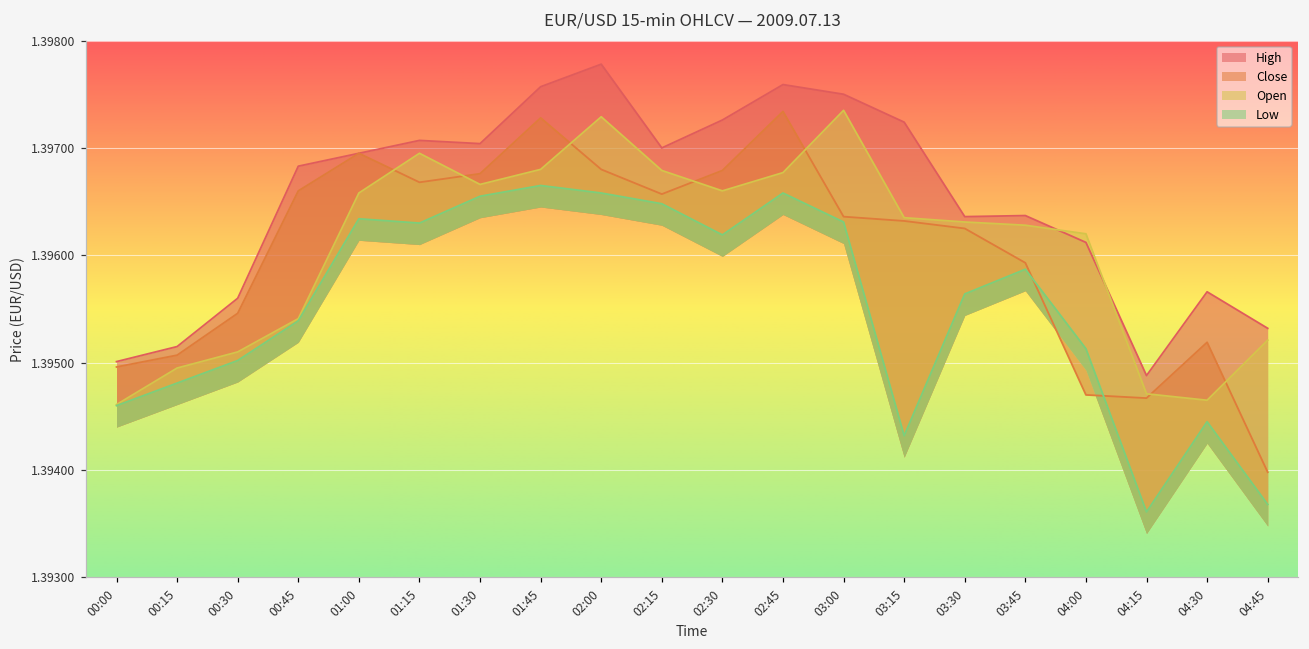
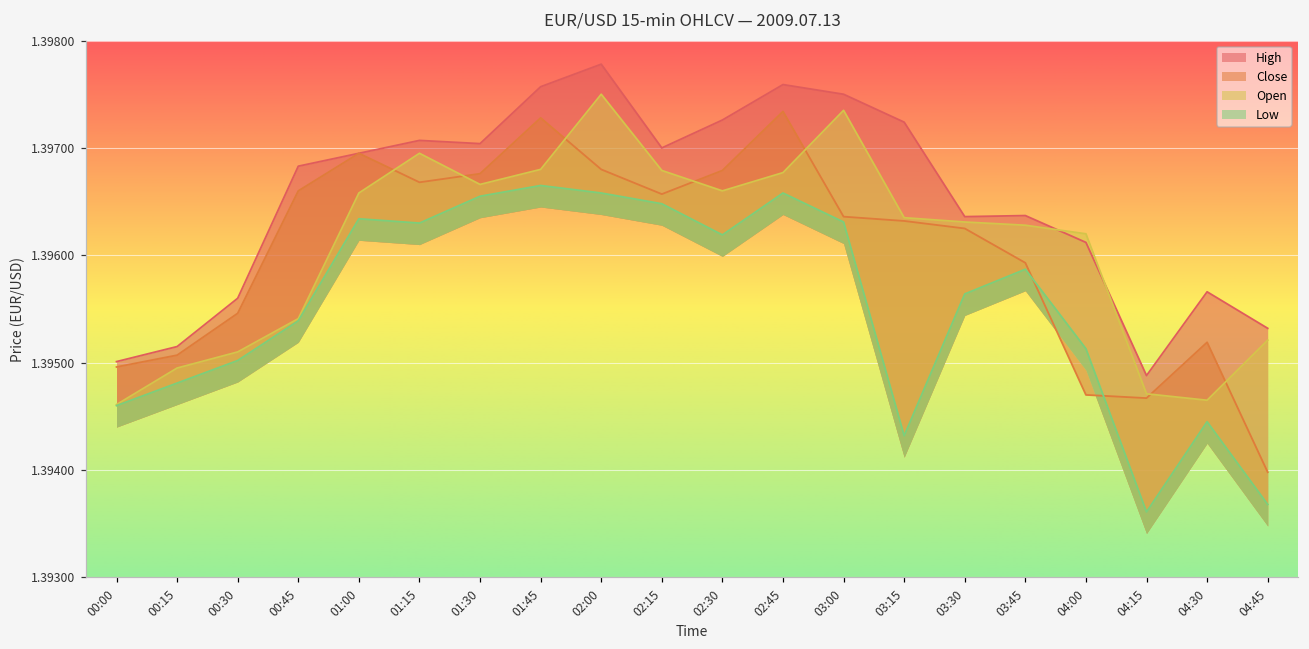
Open, 02:00: 1.3973 -> 1.3975
